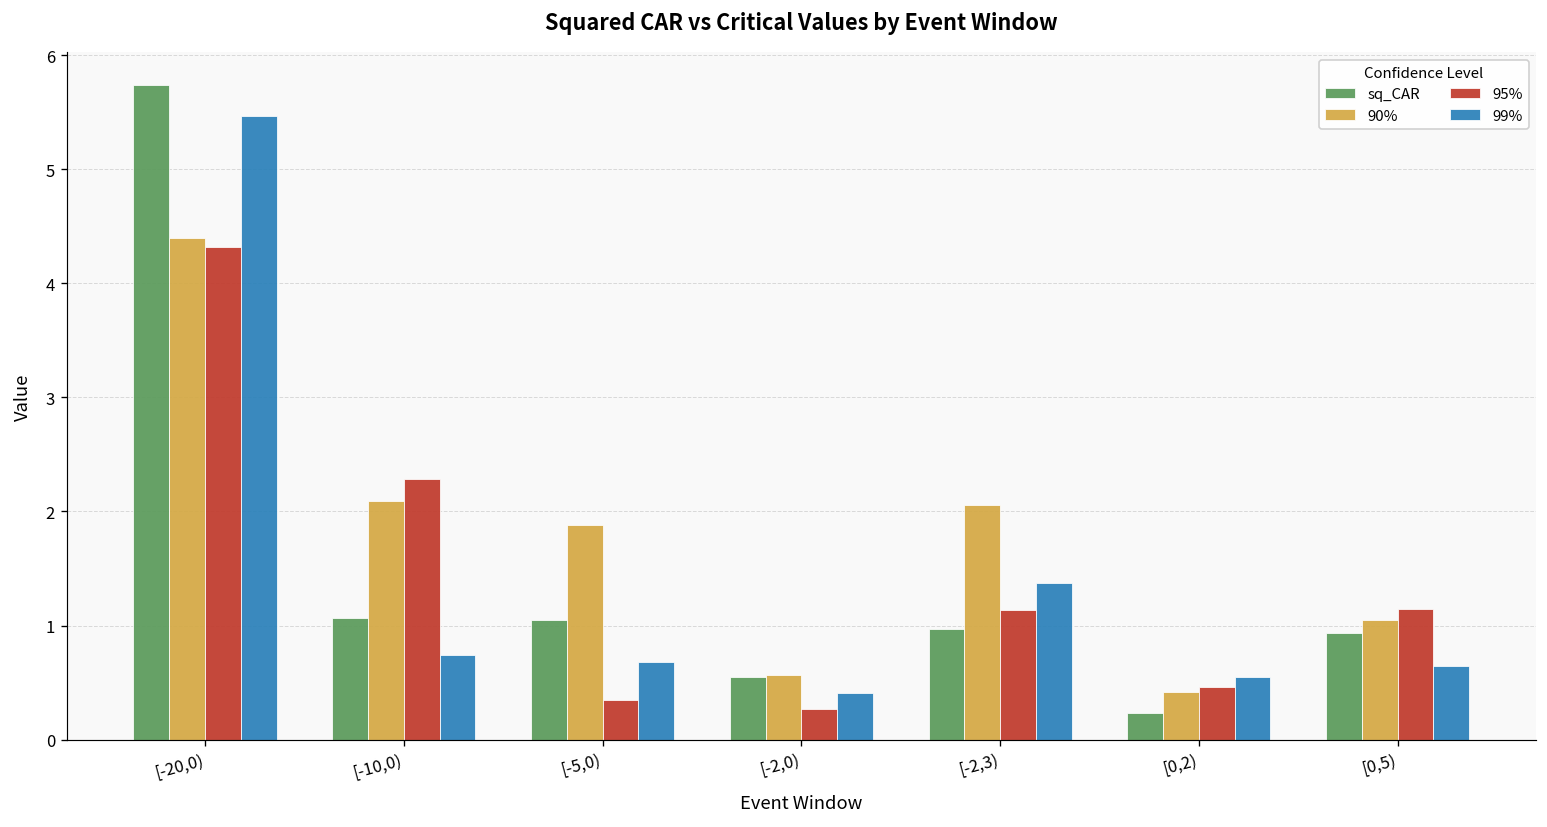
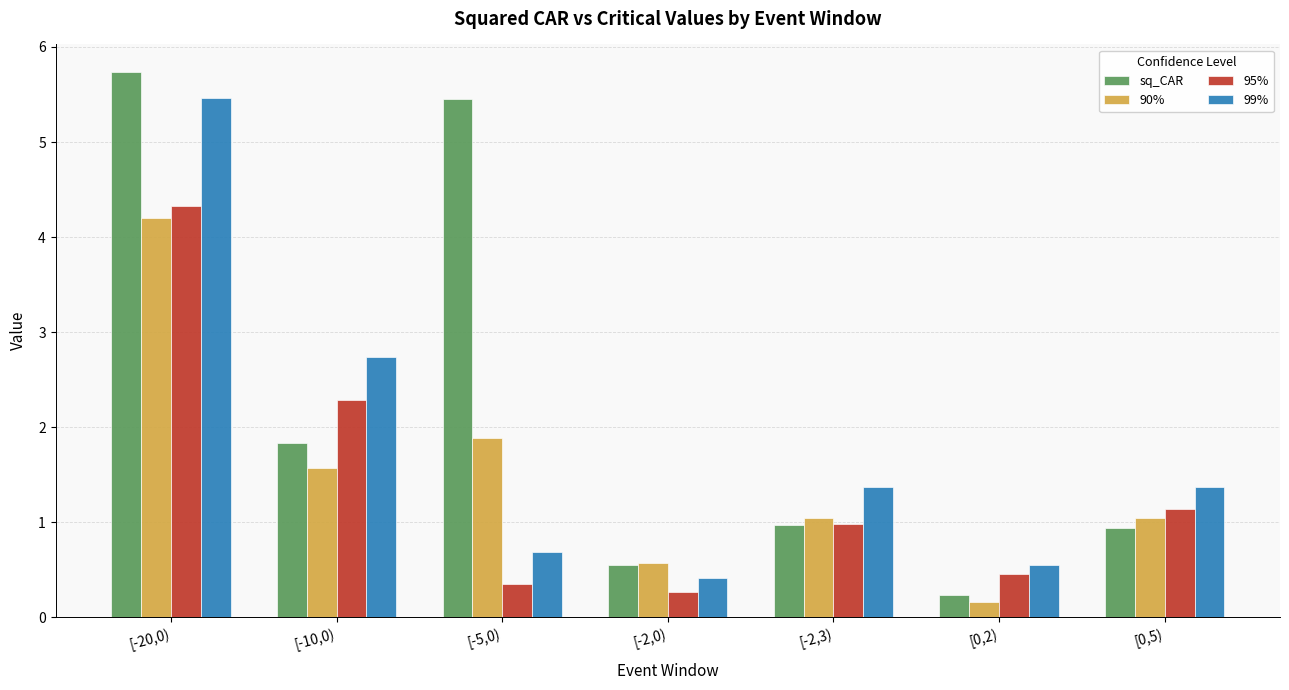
90%, [-20,0): 4.4 -> 4.2
sq_CAR, [-10,0): 1.1 -> 1.8
90%, [-10,0): 2.1 -> 1.6
99%, [-10,0): 0.7 -> 2.7
sq_CAR, [-5,0): 1.0 -> 5.4
90%, [-2,3): 2.1 -> 1.0
95%, [-2,3): 1.1 -> 1.0
90%, [0,2): 0.4 -> 0.2
99%, [0,5): 0.6 -> 1.4
